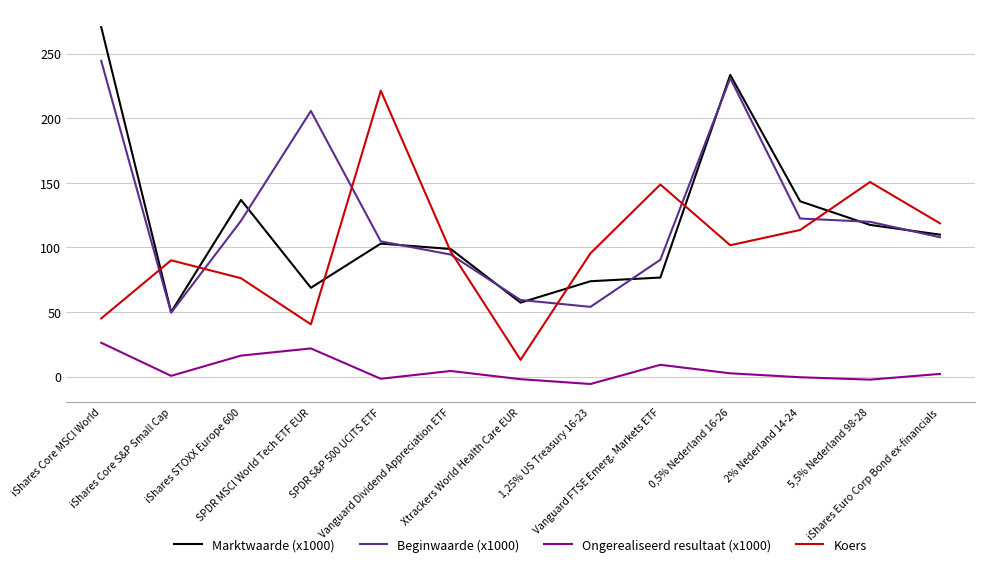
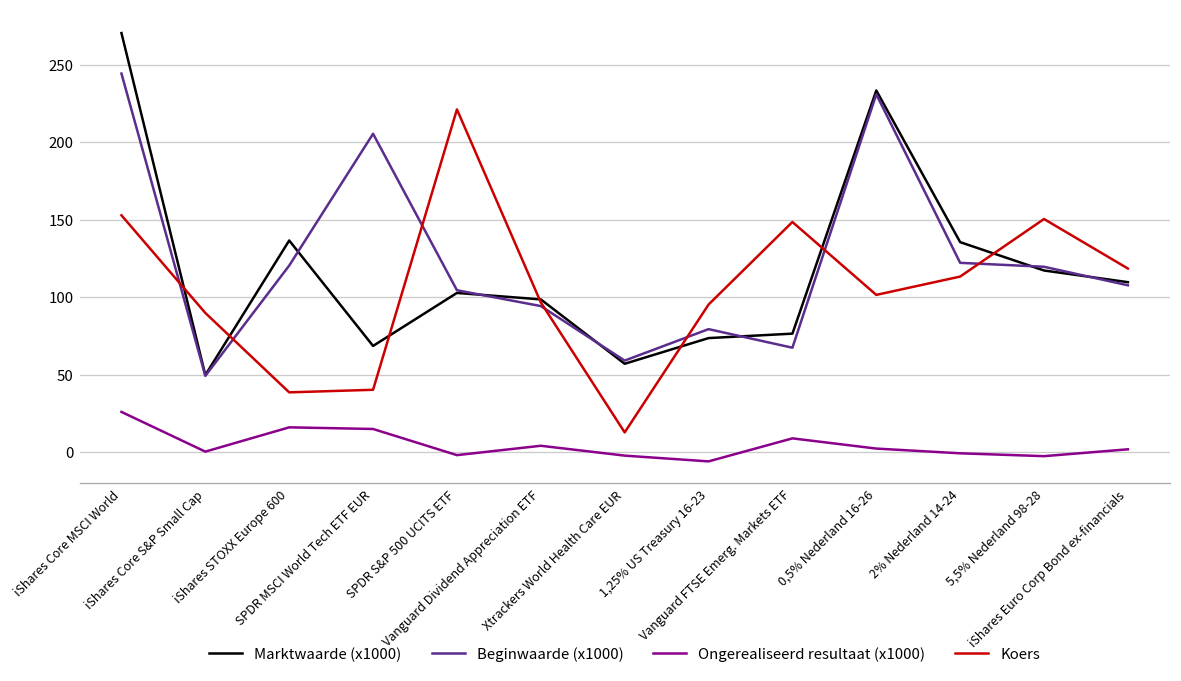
Koers, iShares Core MSCI World: 45 -> 153
Koers, iShares STOXX Europe 600: 76 -> 39
Ongerealiseerd resultaat (x1000), SPDR MSCI World Tech ETF EUR: 22 -> 15
Beginwaarde (x1000), 1,25% US Treasury 16-23: 54 -> 80
Beginwaarde (x1000), Vanguard FTSE Emerg. Markets ETF: 90 -> 68
